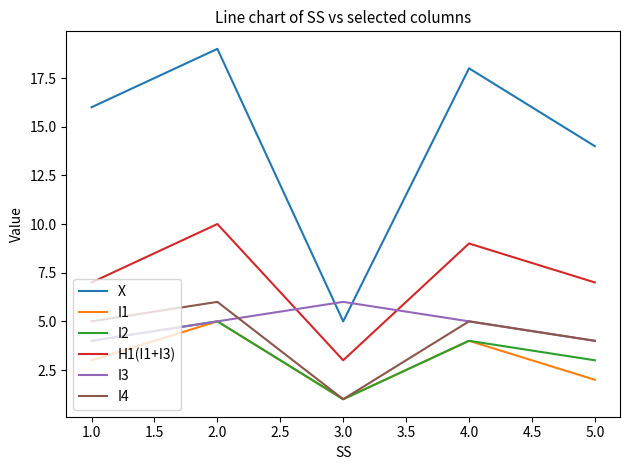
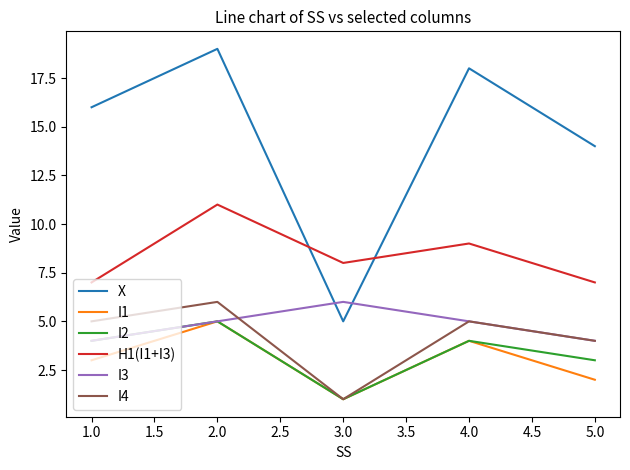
H1(I1+I3), 2.0: 10 -> 11
H1(I1+I3), 3.0: 3 -> 8
